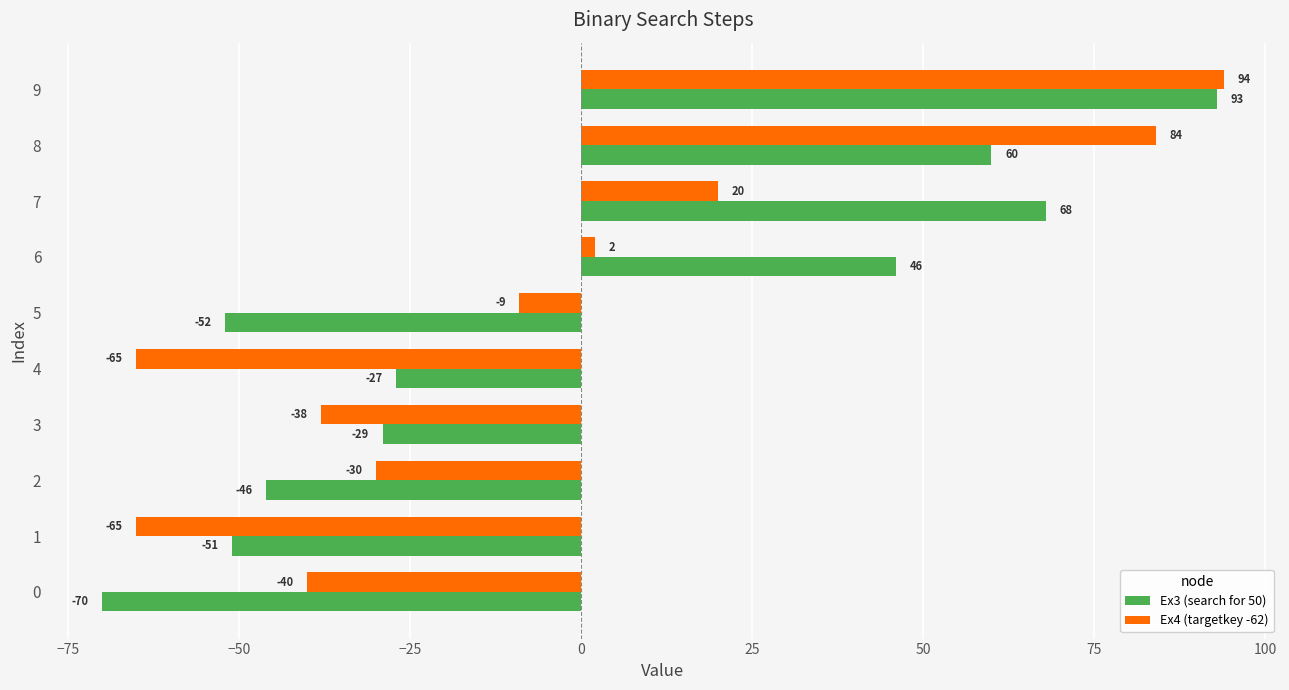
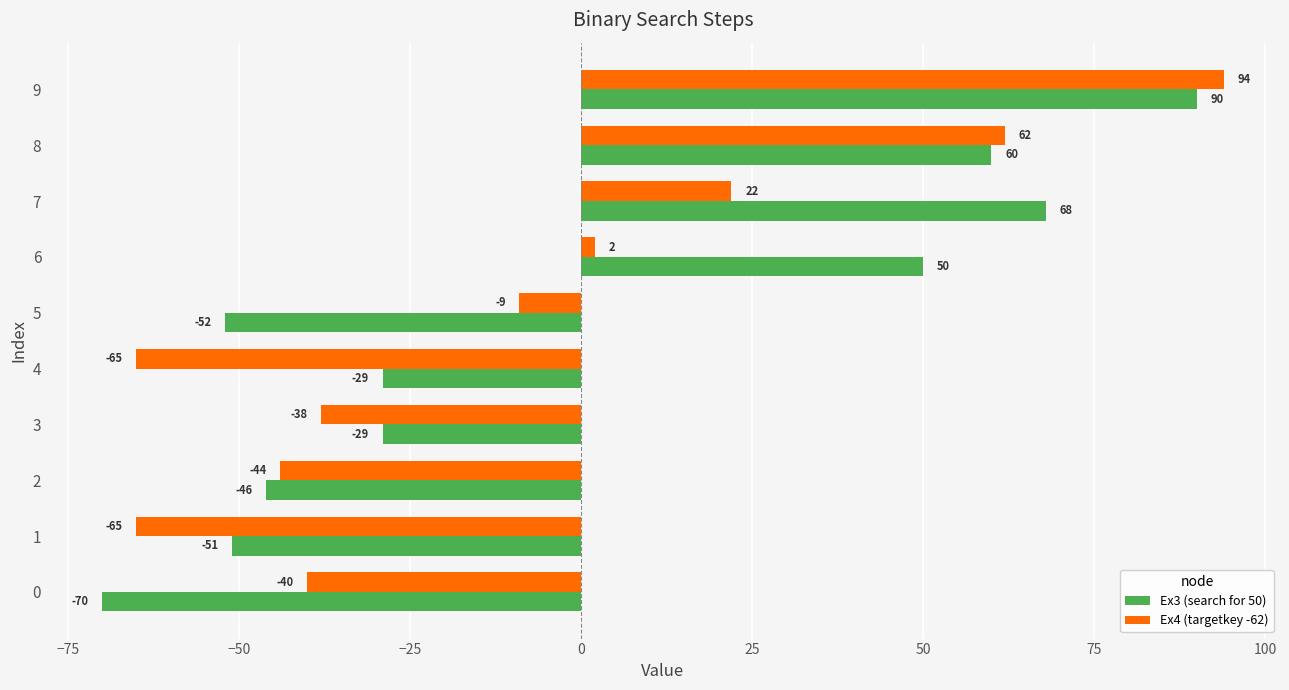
Ex3 (search for 50), 9: 93 -> 90
Ex4 (targetkey -62), 8: 84 -> 62
Ex4 (targetkey -62), 7: 20 -> 22
Ex3 (search for 50), 6: 46 -> 50
Ex3 (search for 50), 4: -27 -> -29
Ex4 (targetkey -62), 2: -30 -> -44
